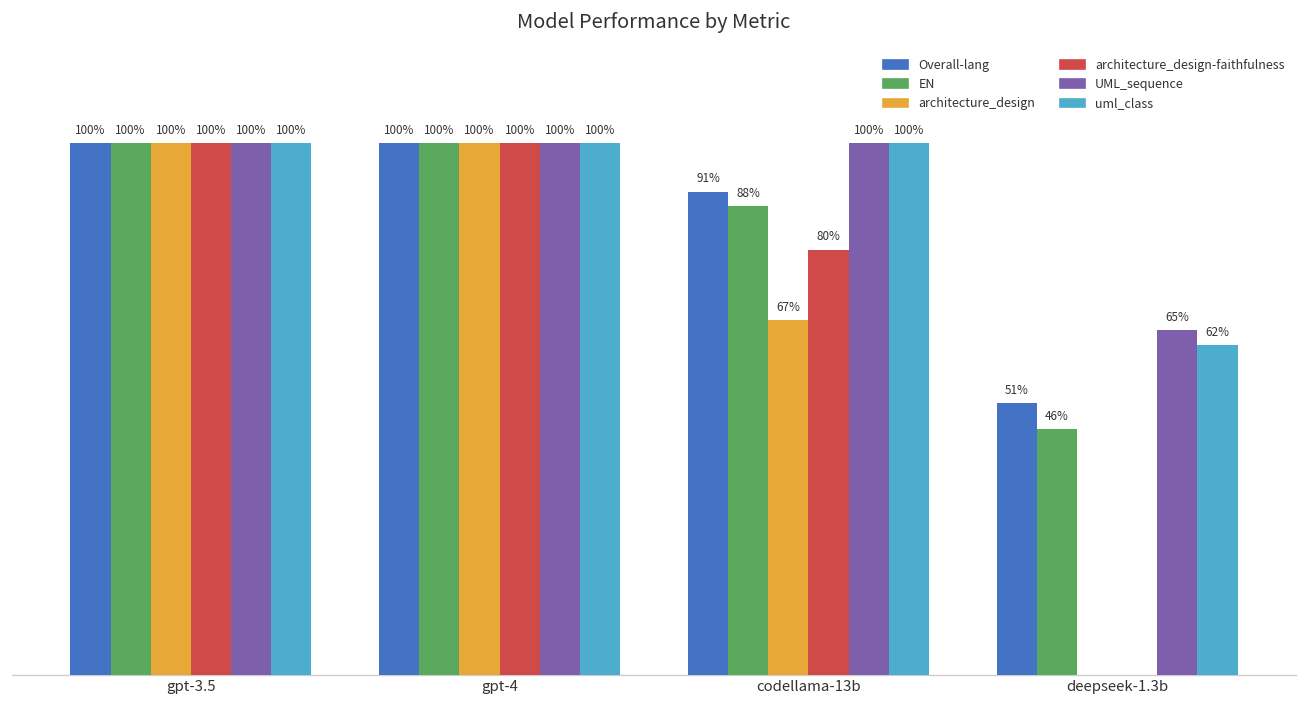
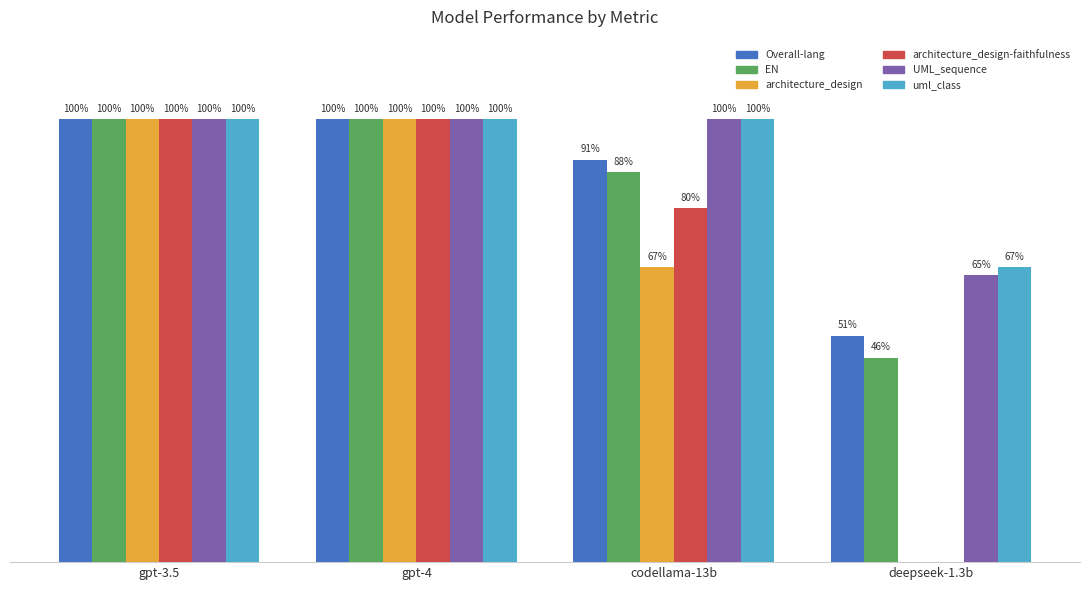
uml_class, deepseek-1.3b: 62% -> 67%
